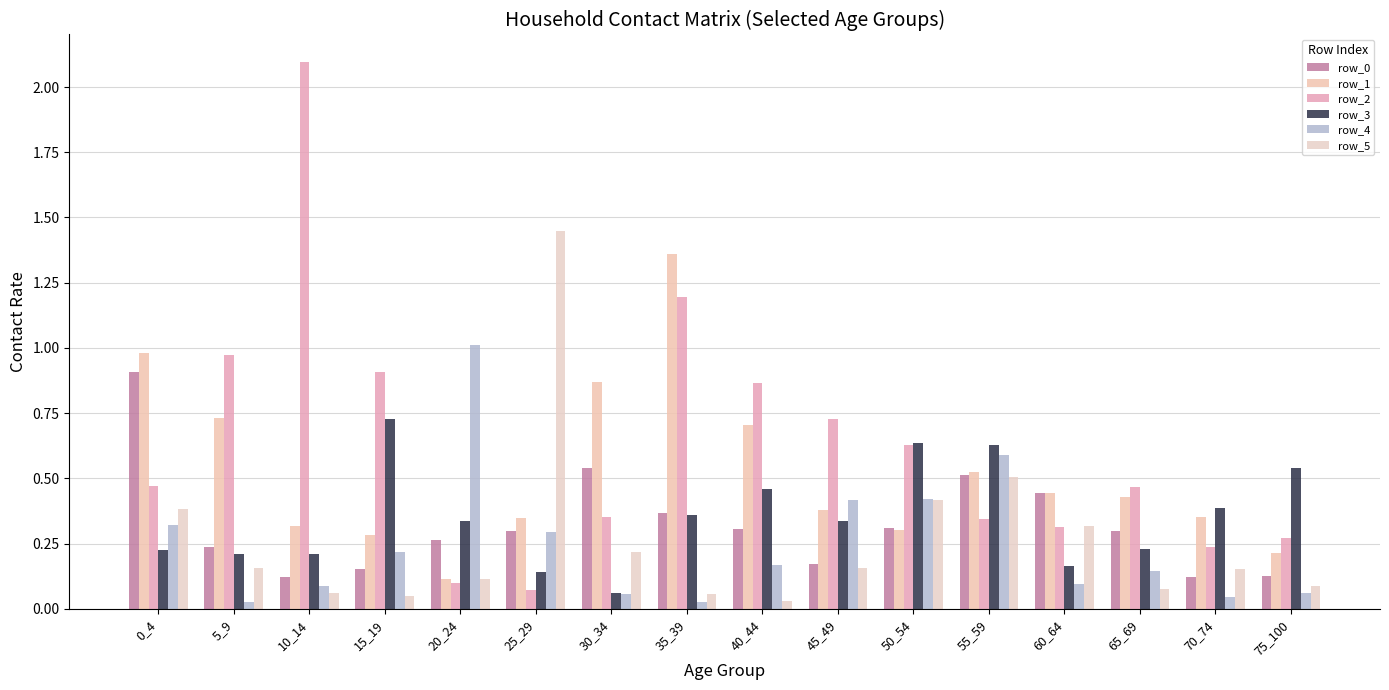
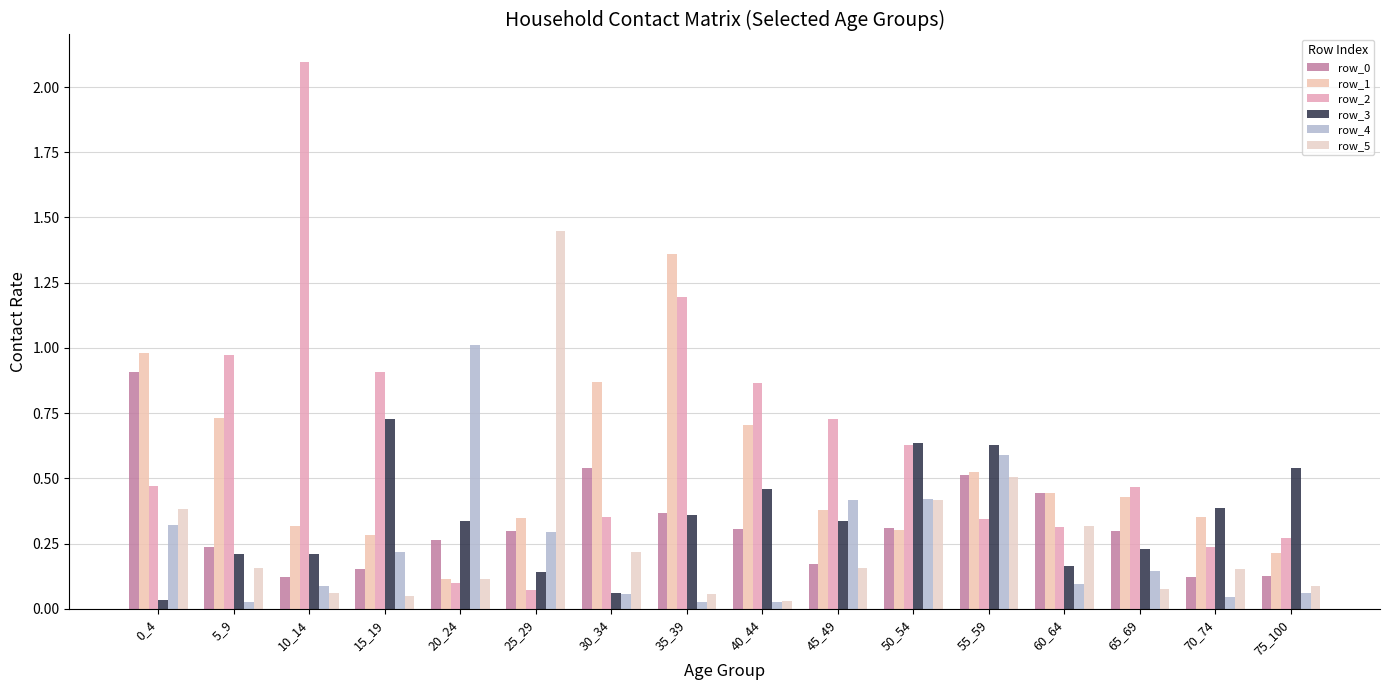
row_3, 0_4: 0.23 -> 0.03
row_4, 40_44: 0.17 -> 0.03
